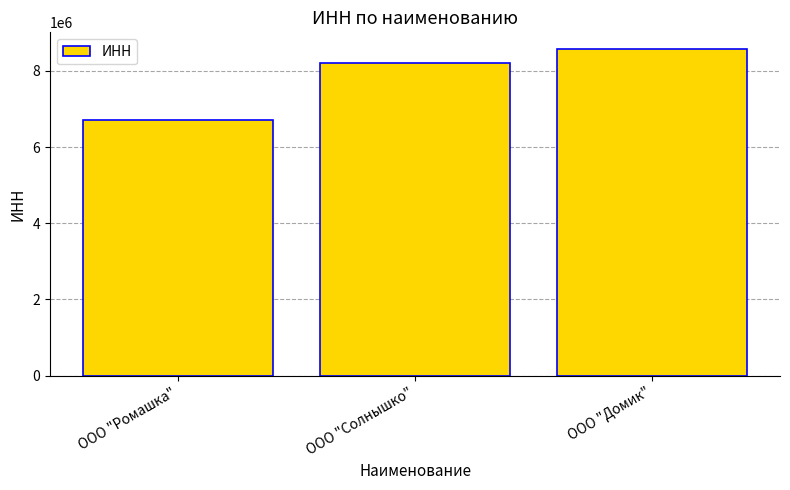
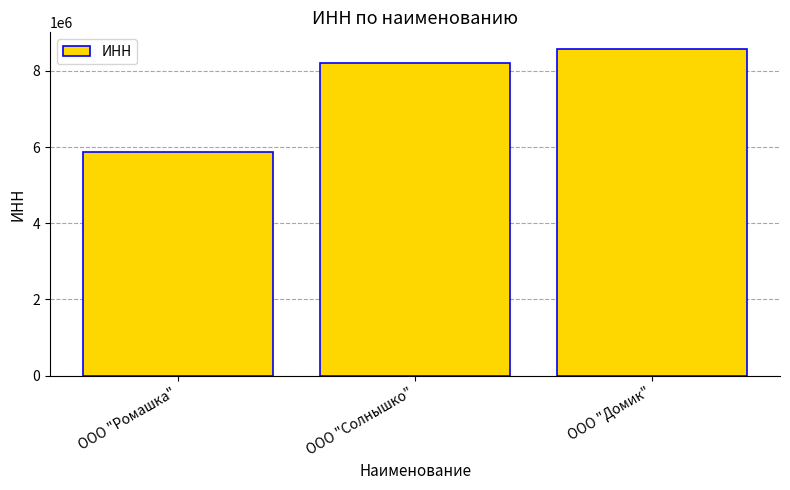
ООО "Ромашка": 6700000 -> 5900000
